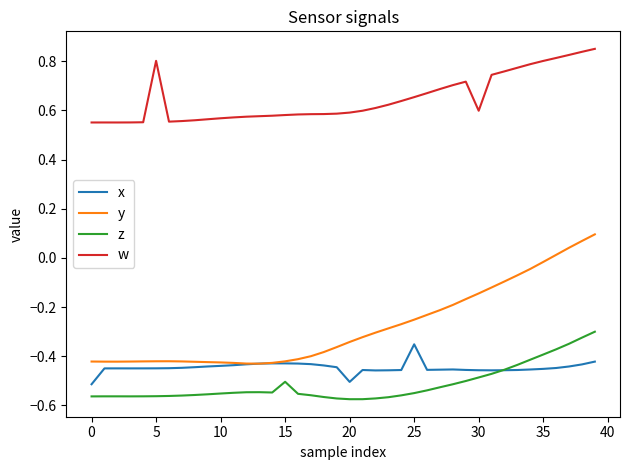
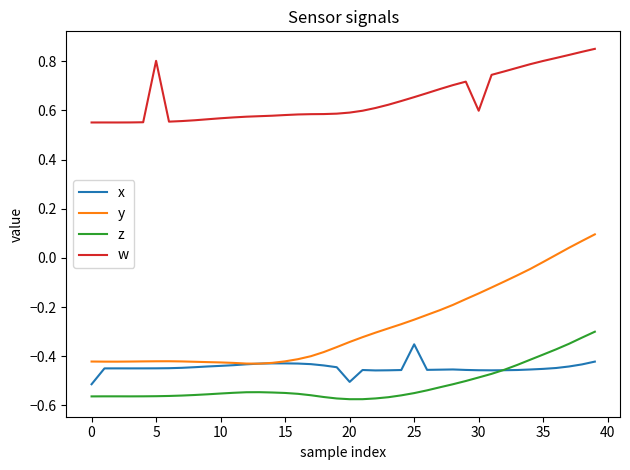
z, 15: -0.50 -> -0.55
